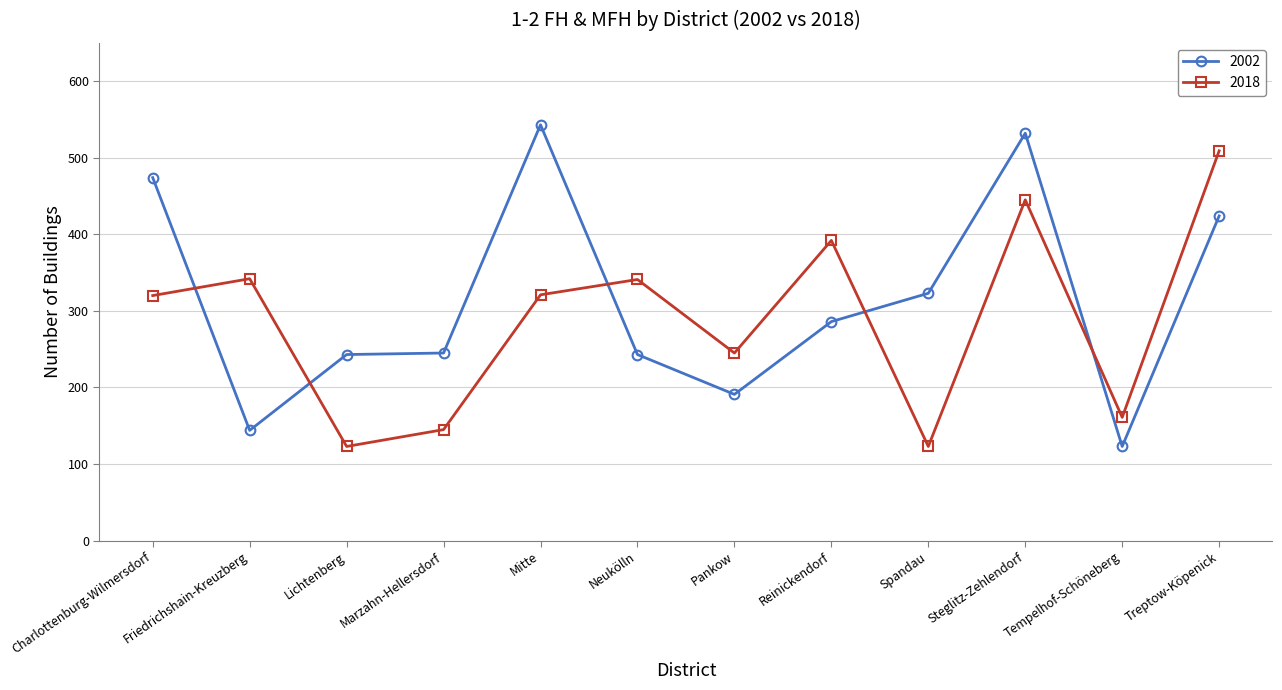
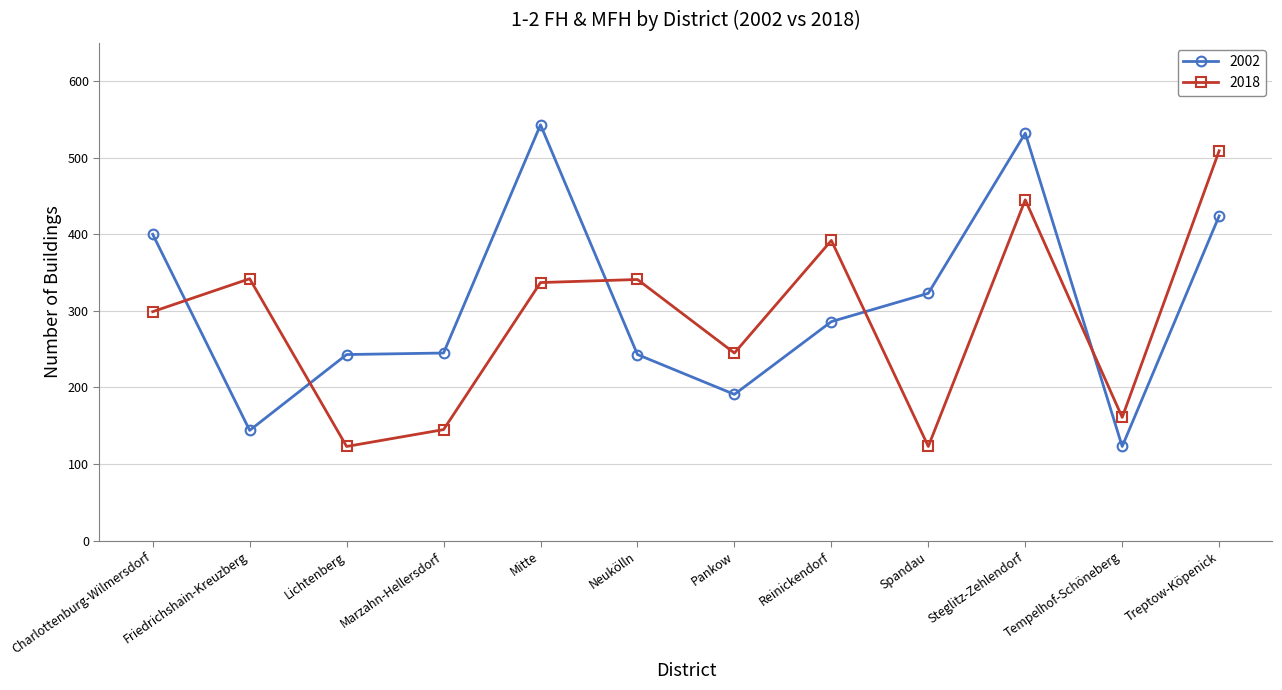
2002, Charlottenburg-Wilmersdorf: 470 -> 400
2018, Charlottenburg-Wilmersdorf: 320 -> 300
2018, Mitte: 320 -> 340
